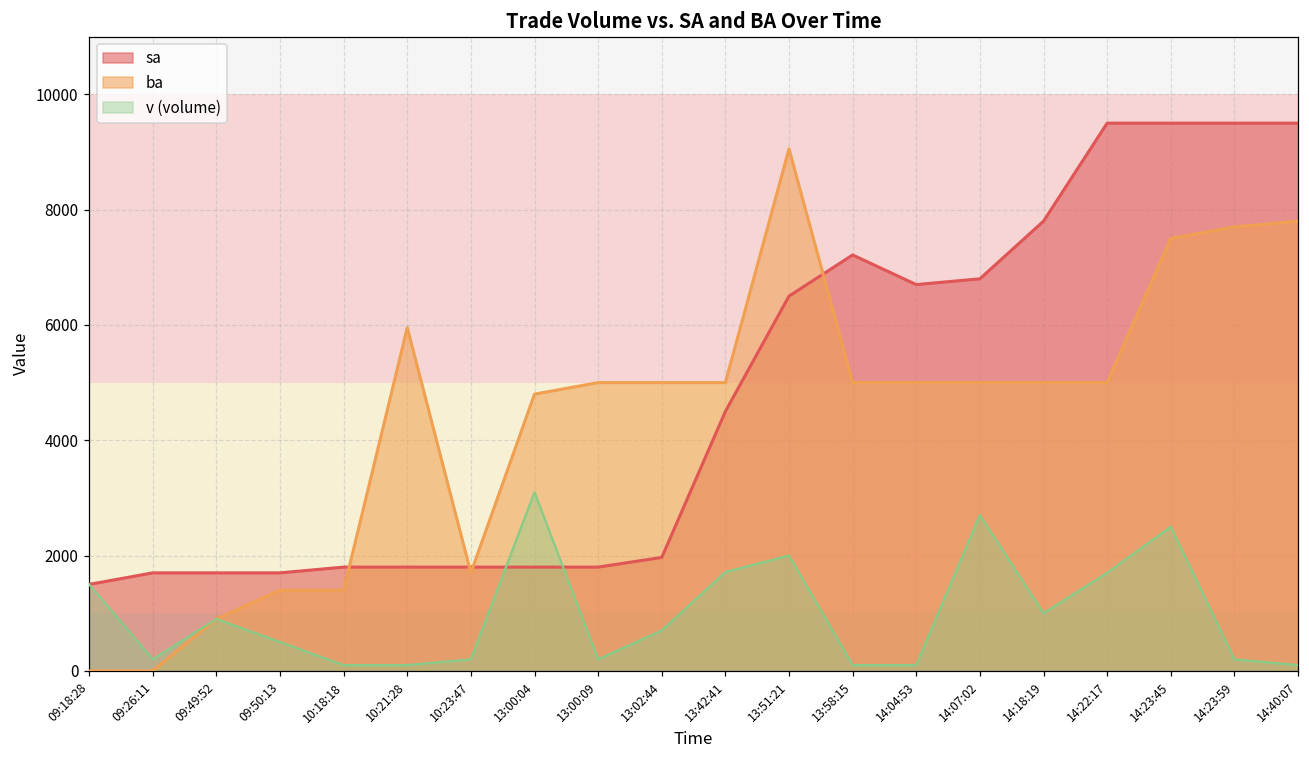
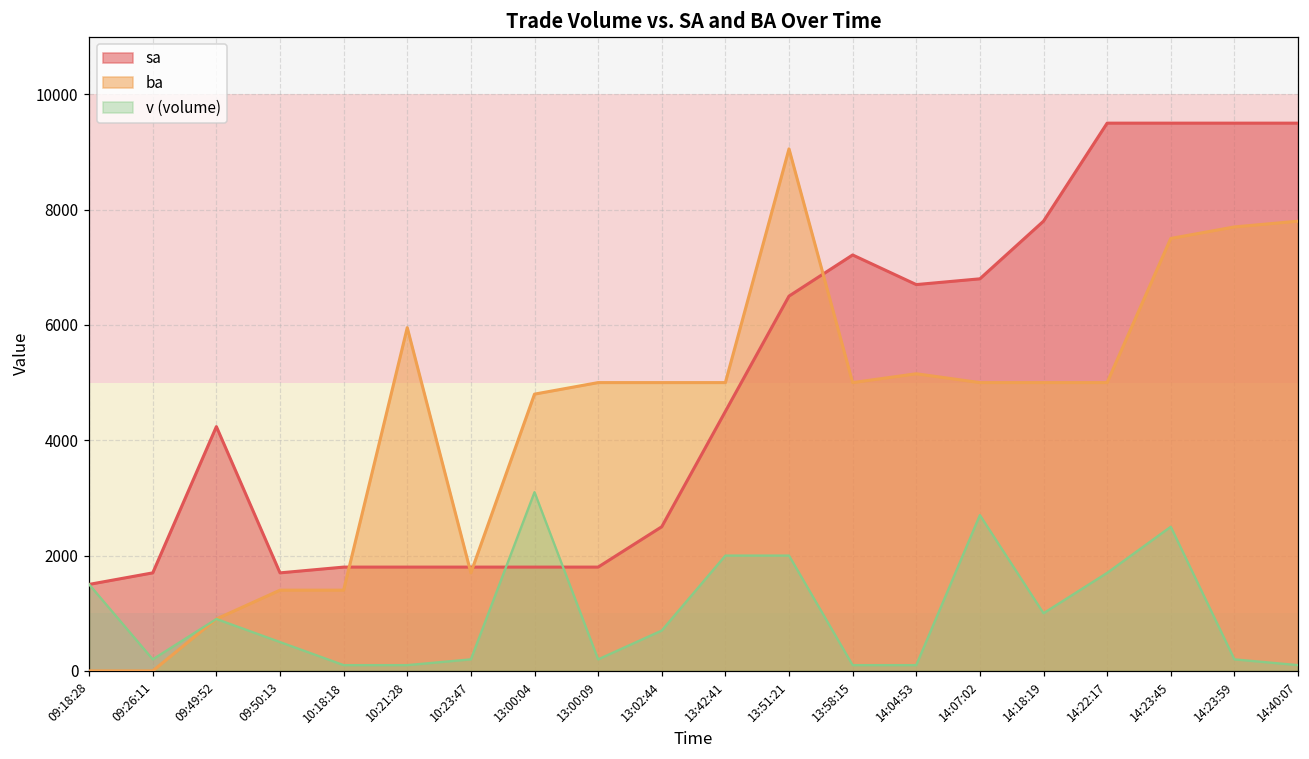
sa, 09:49:52: 1700 -> 4200
sa, 13:02:44: 2000 -> 2500
v (volume), 13:42:41: 1700 -> 2000
ba, 14:04:53: 5000 -> 5200
